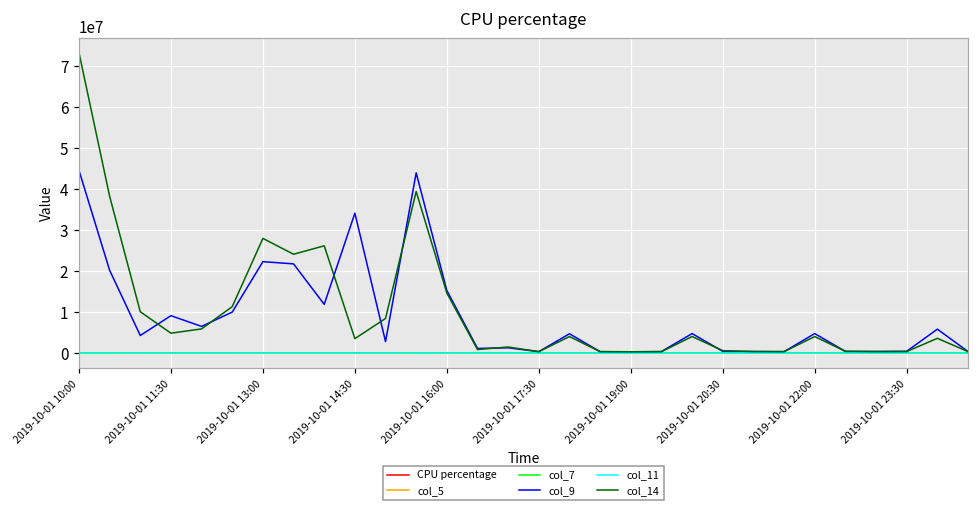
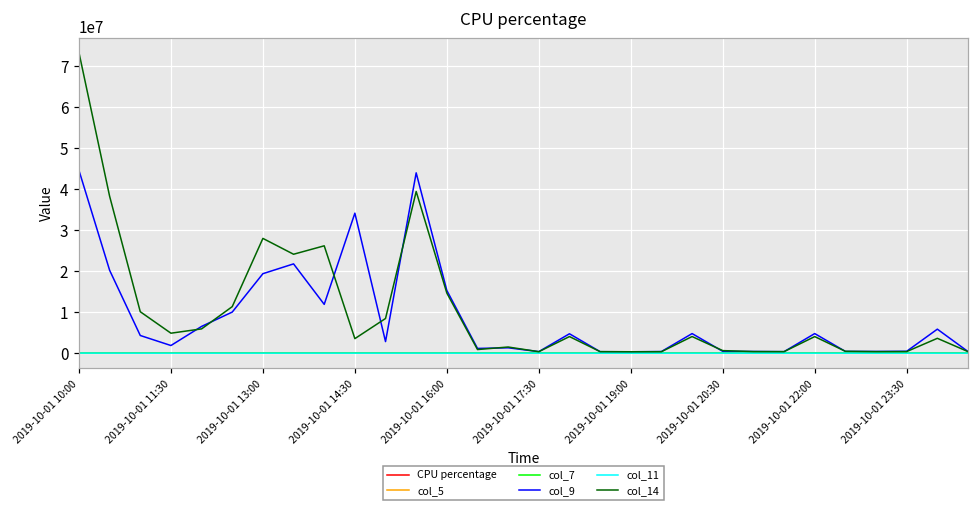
col_9, 2019-10-01 11:30: 9000000 -> 2000000
col_9, 2019-10-01 13:00: 22000000 -> 19000000
